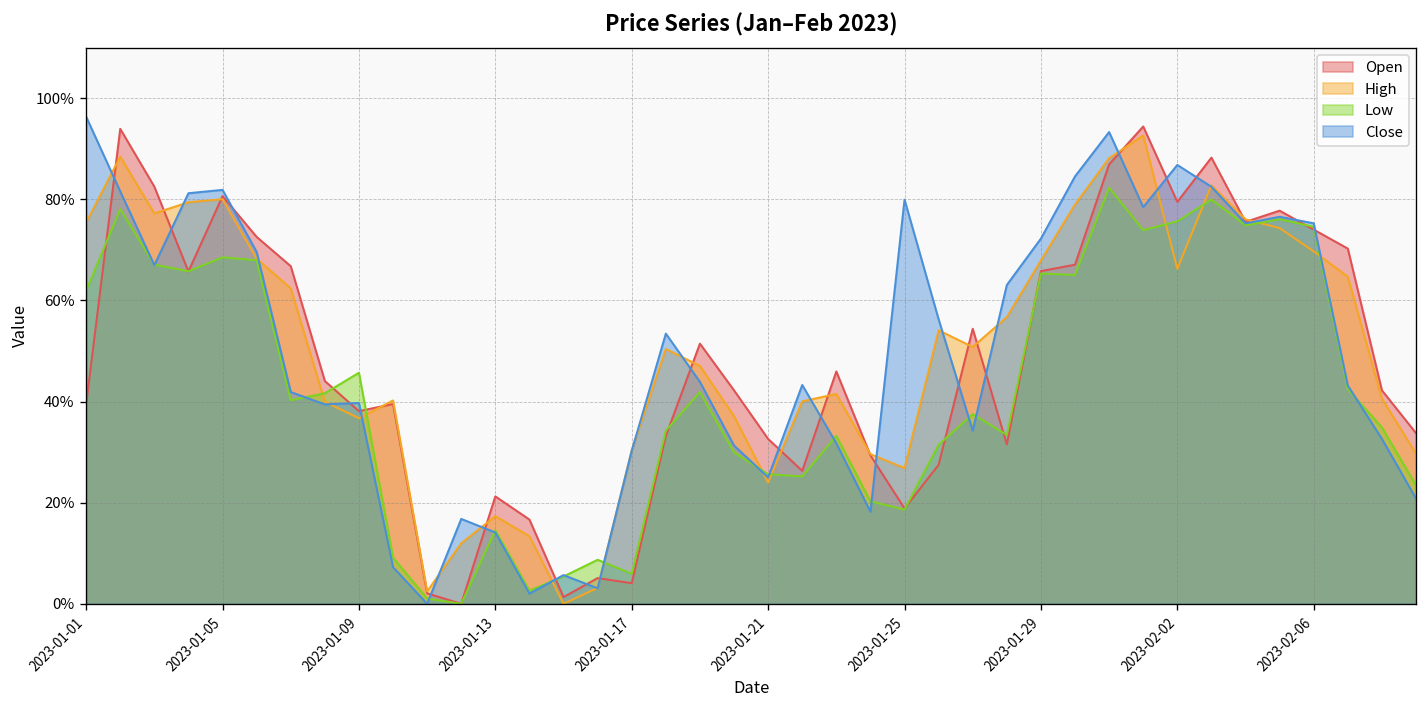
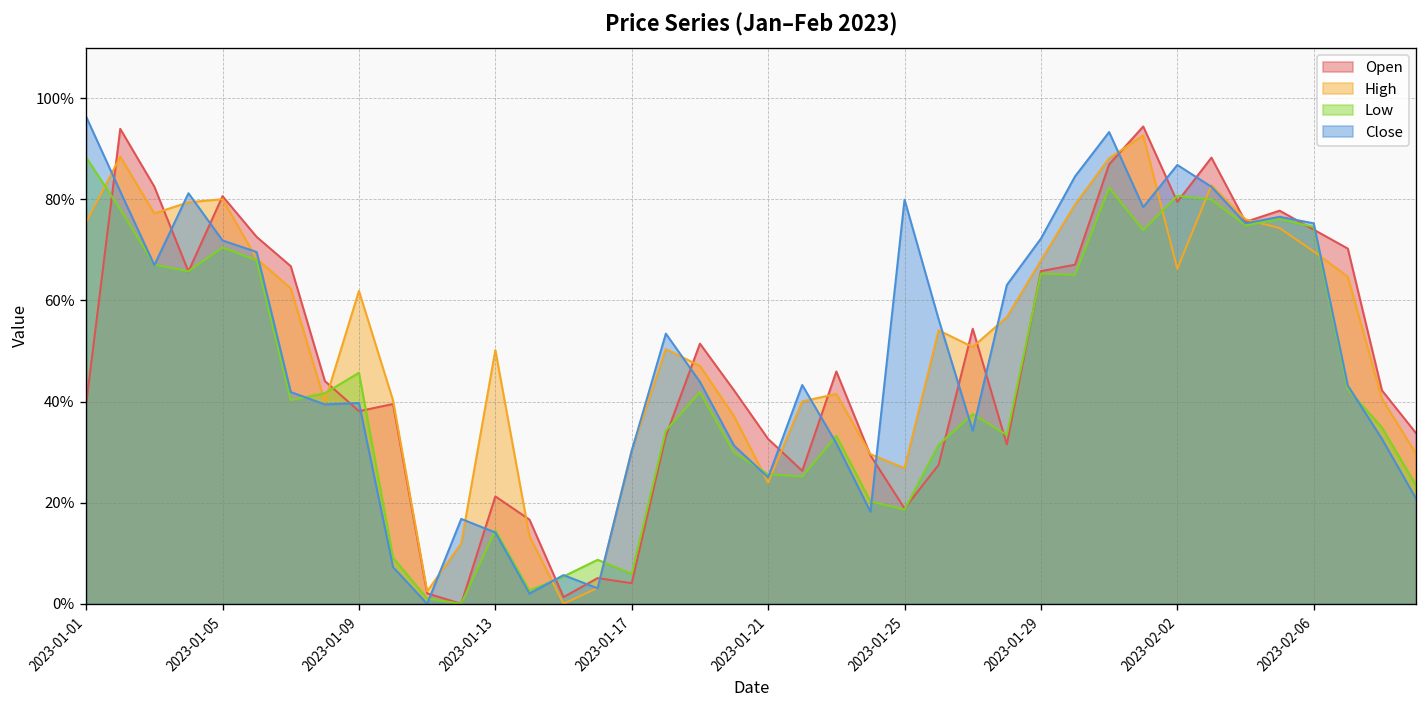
Low, 2023-01-01: 62% -> 88%
Low, 2023-01-05: 69% -> 70%
Close, 2023-01-05: 82% -> 72%
High, 2023-01-09: 37% -> 62%
High, 2023-01-13: 17% -> 50%
Low, 2023-02-02: 76% -> 81%
